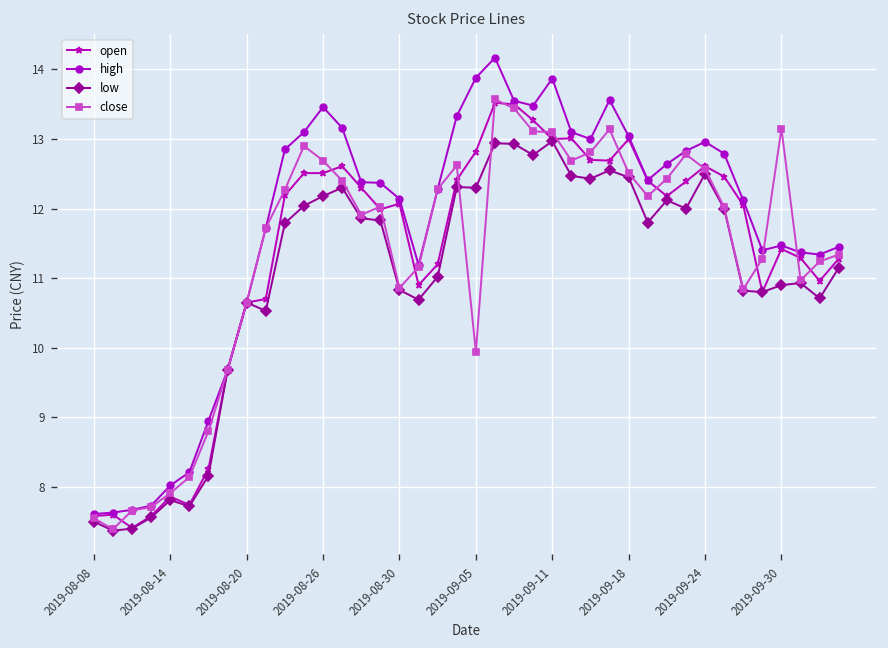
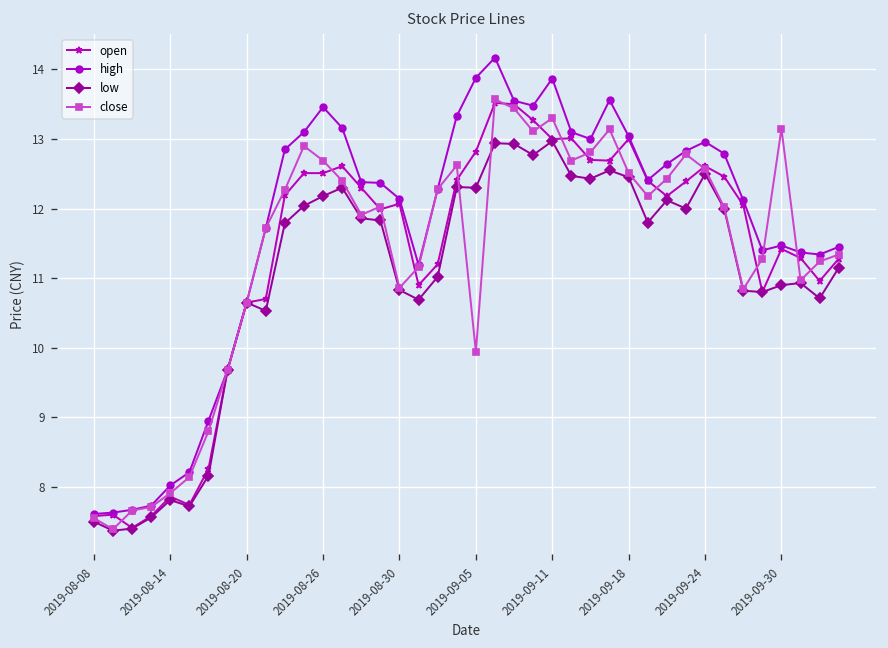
close, 2019-09-11: 13.1 -> 13.3
